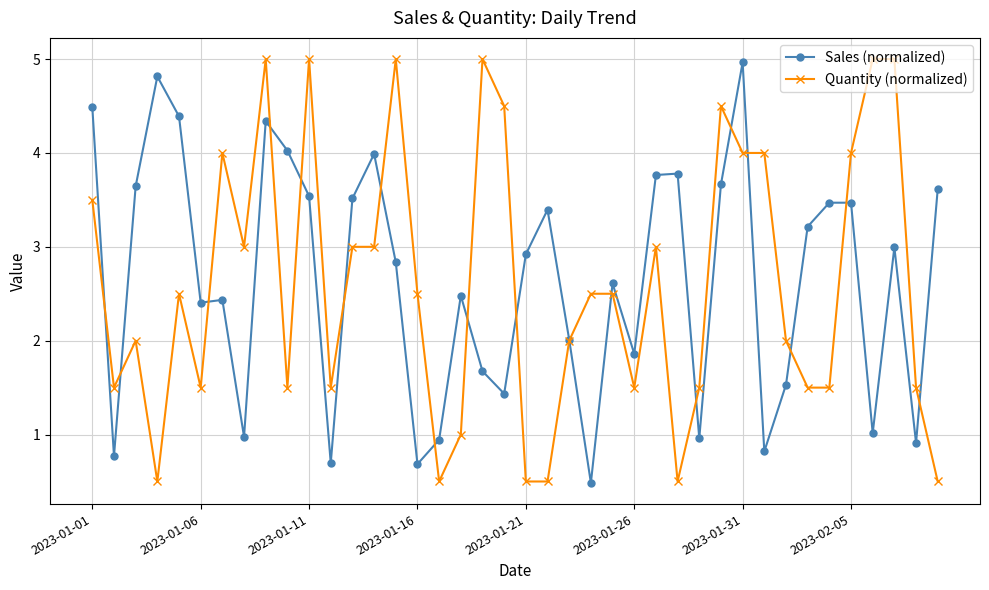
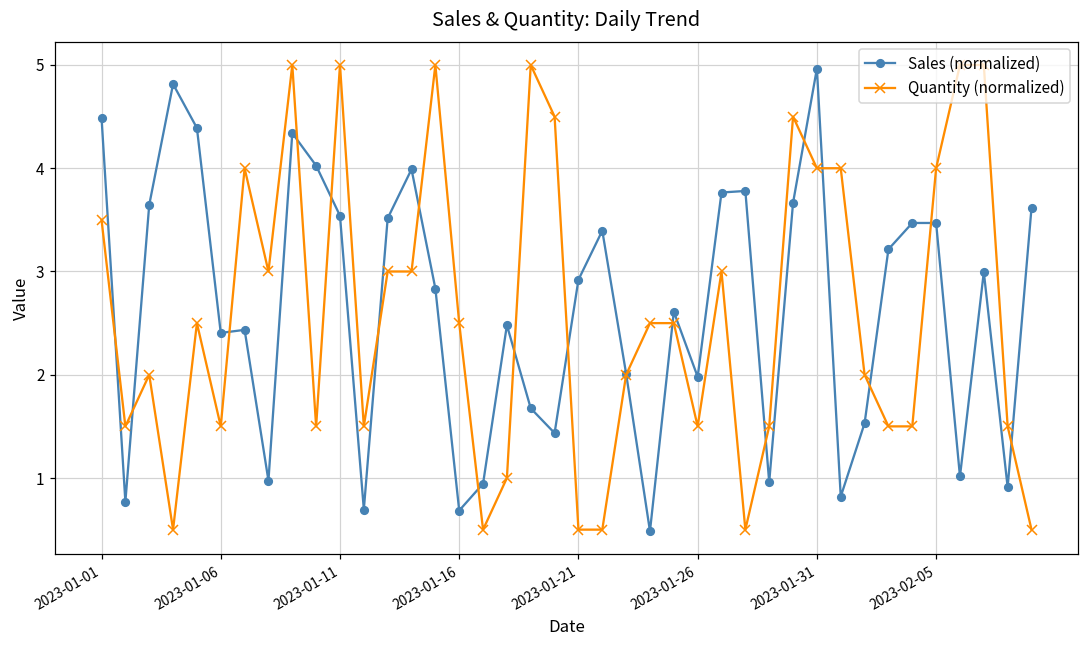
Sales (normalized), 2023-01-26: 1.9 -> 2.0
